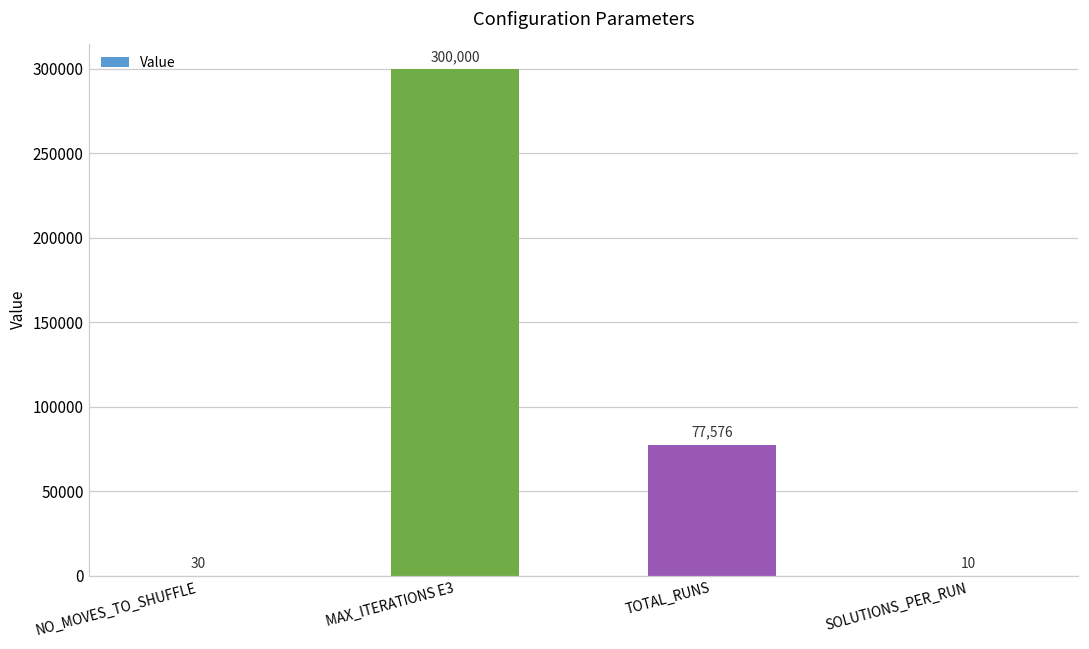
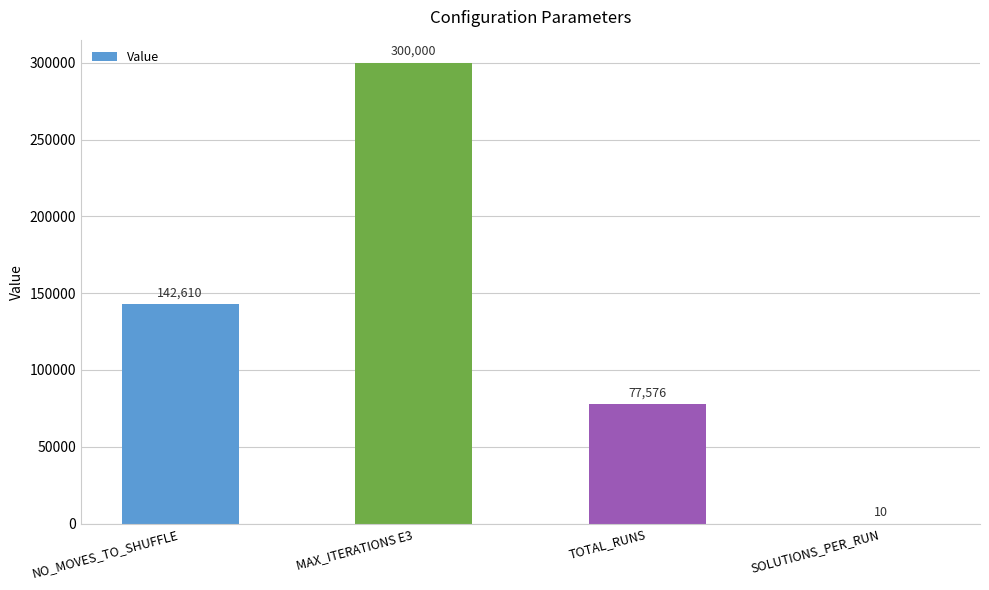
NO_MOVES_TO_SHUFFLE: 30 -> 142,610
